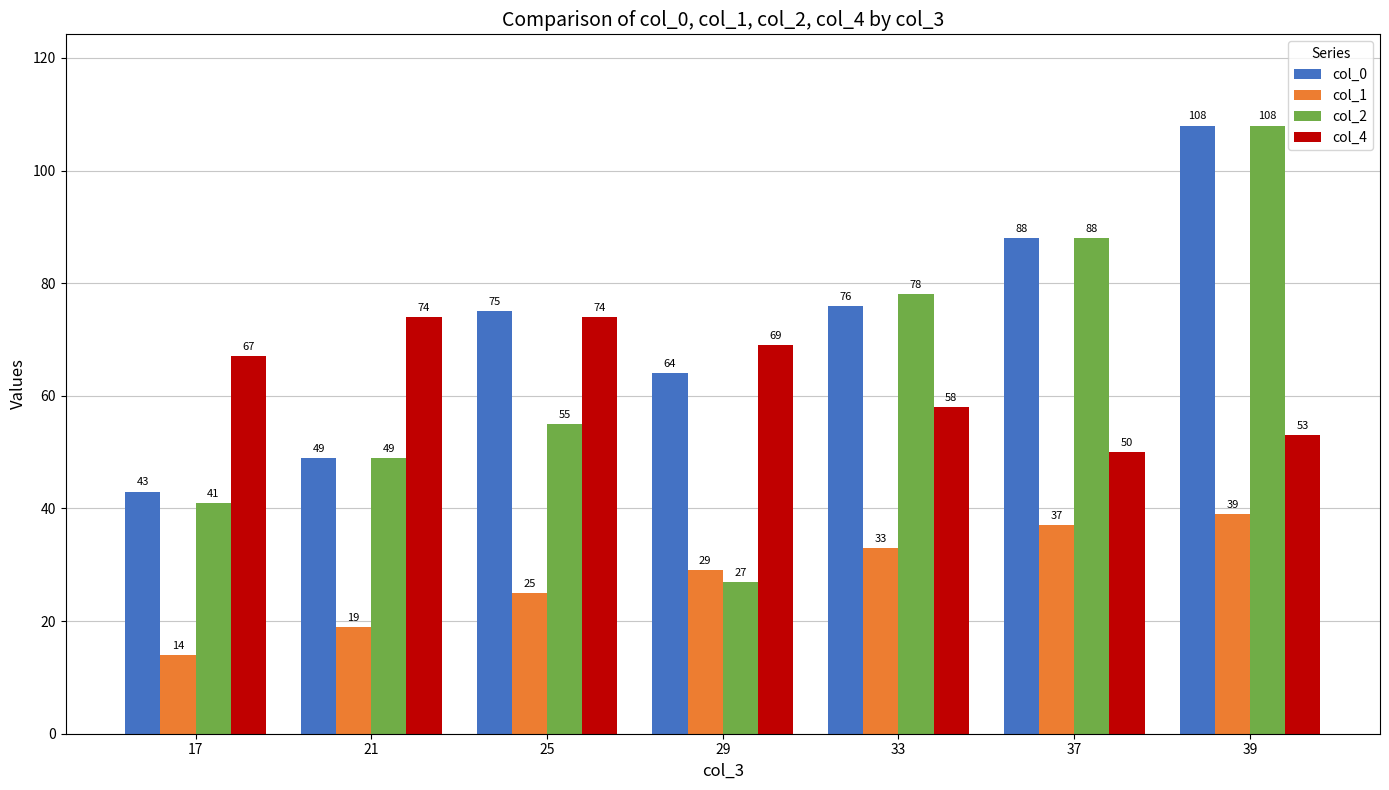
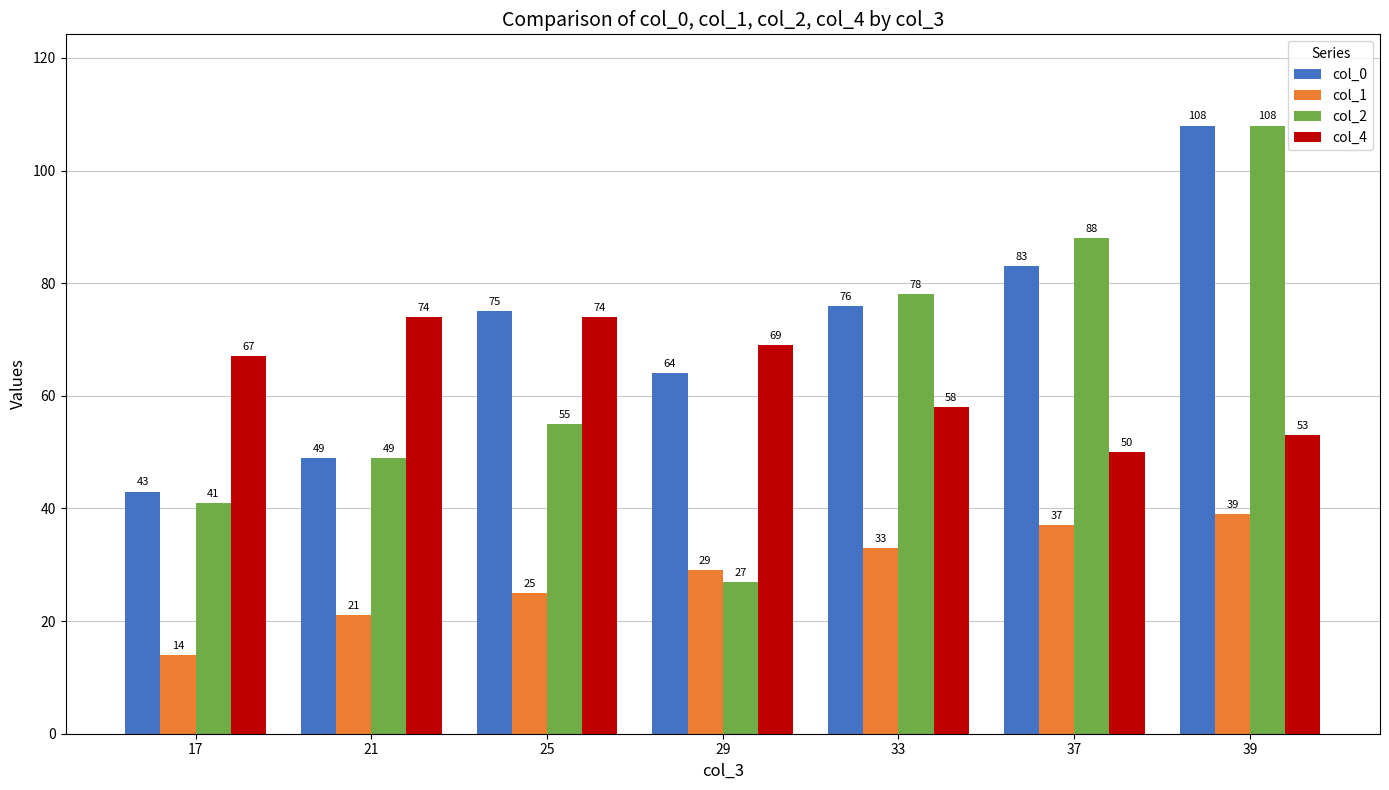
col_1, 21: 19 -> 21
col_0, 37: 88 -> 83
